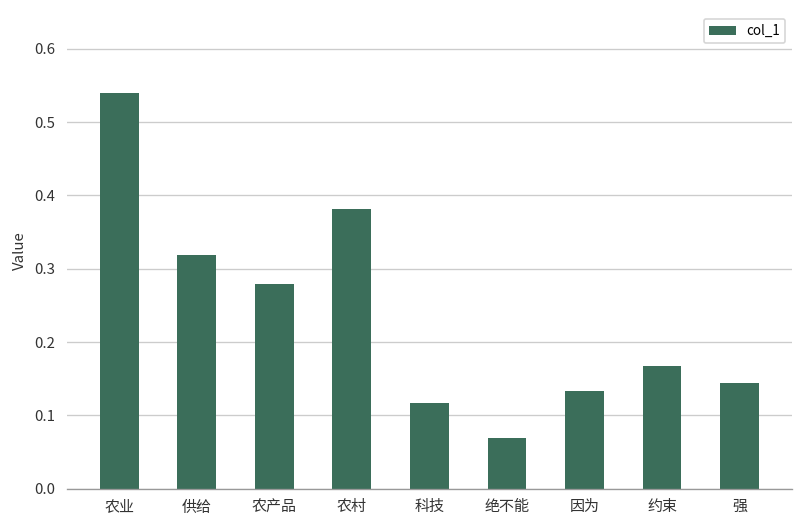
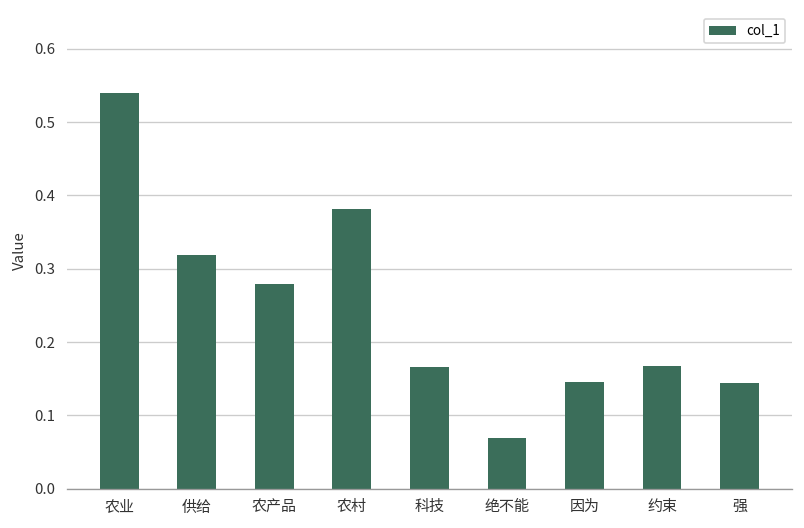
科技: 0.12 -> 0.17
因为: 0.13 -> 0.15
